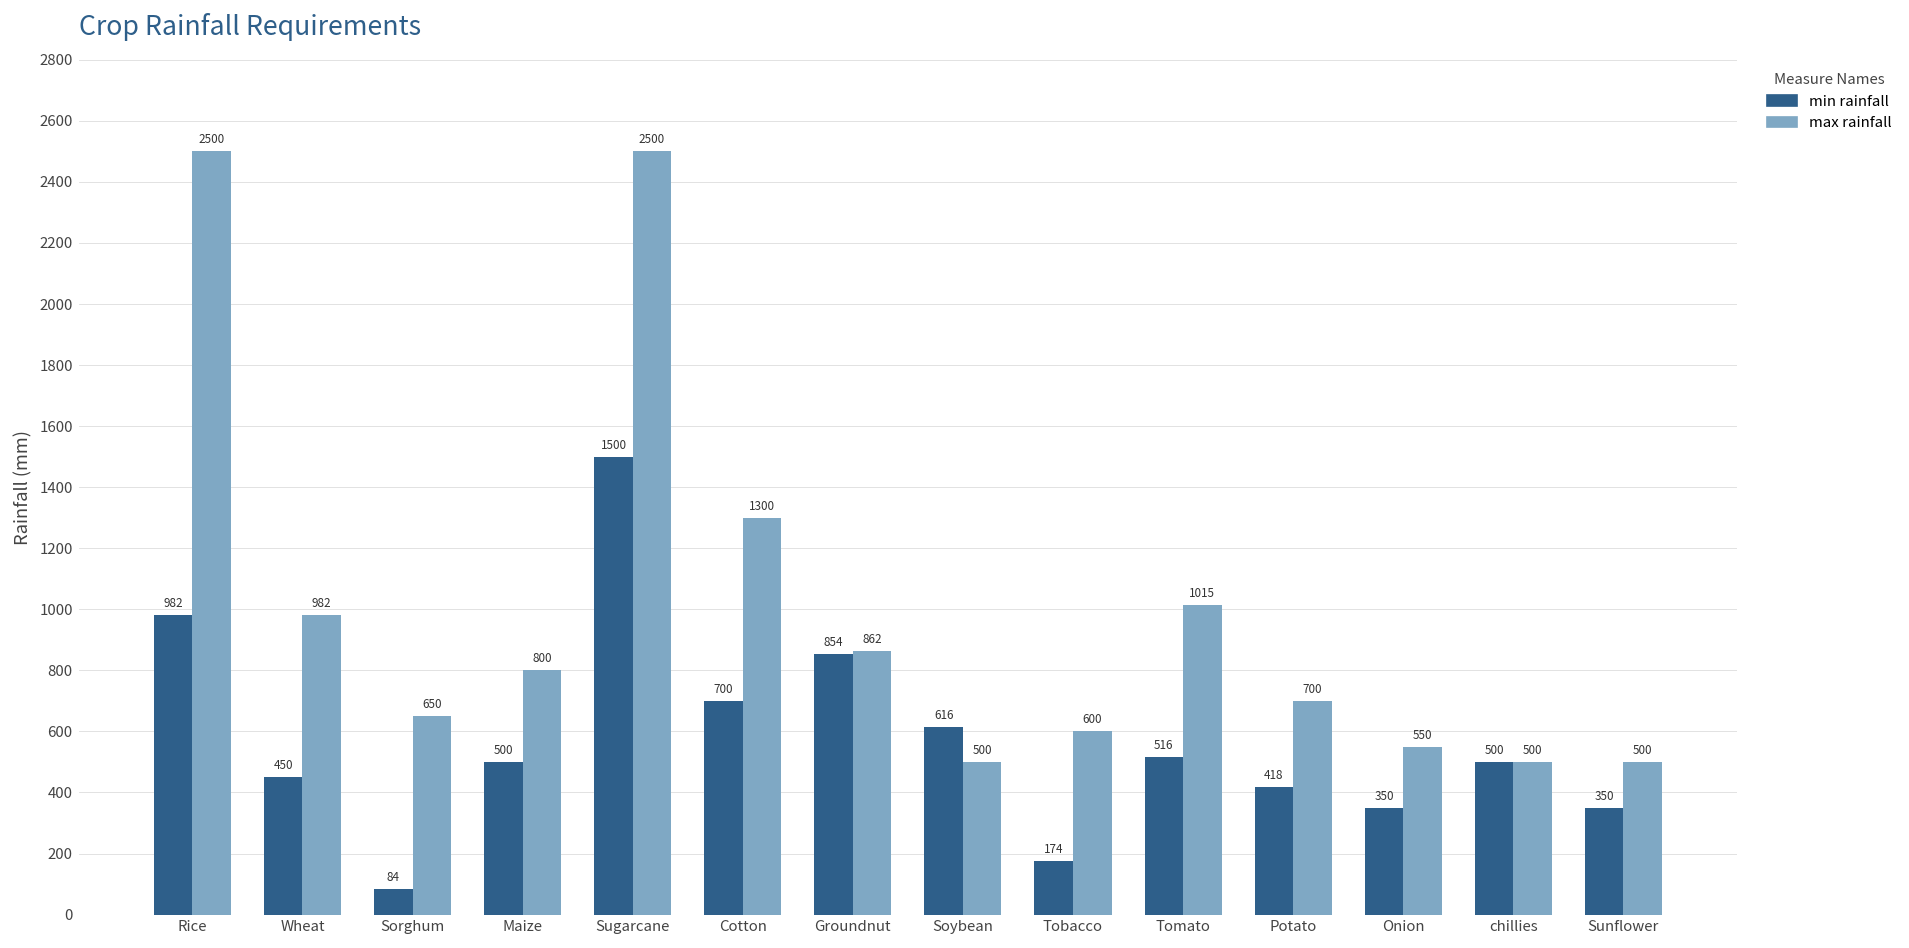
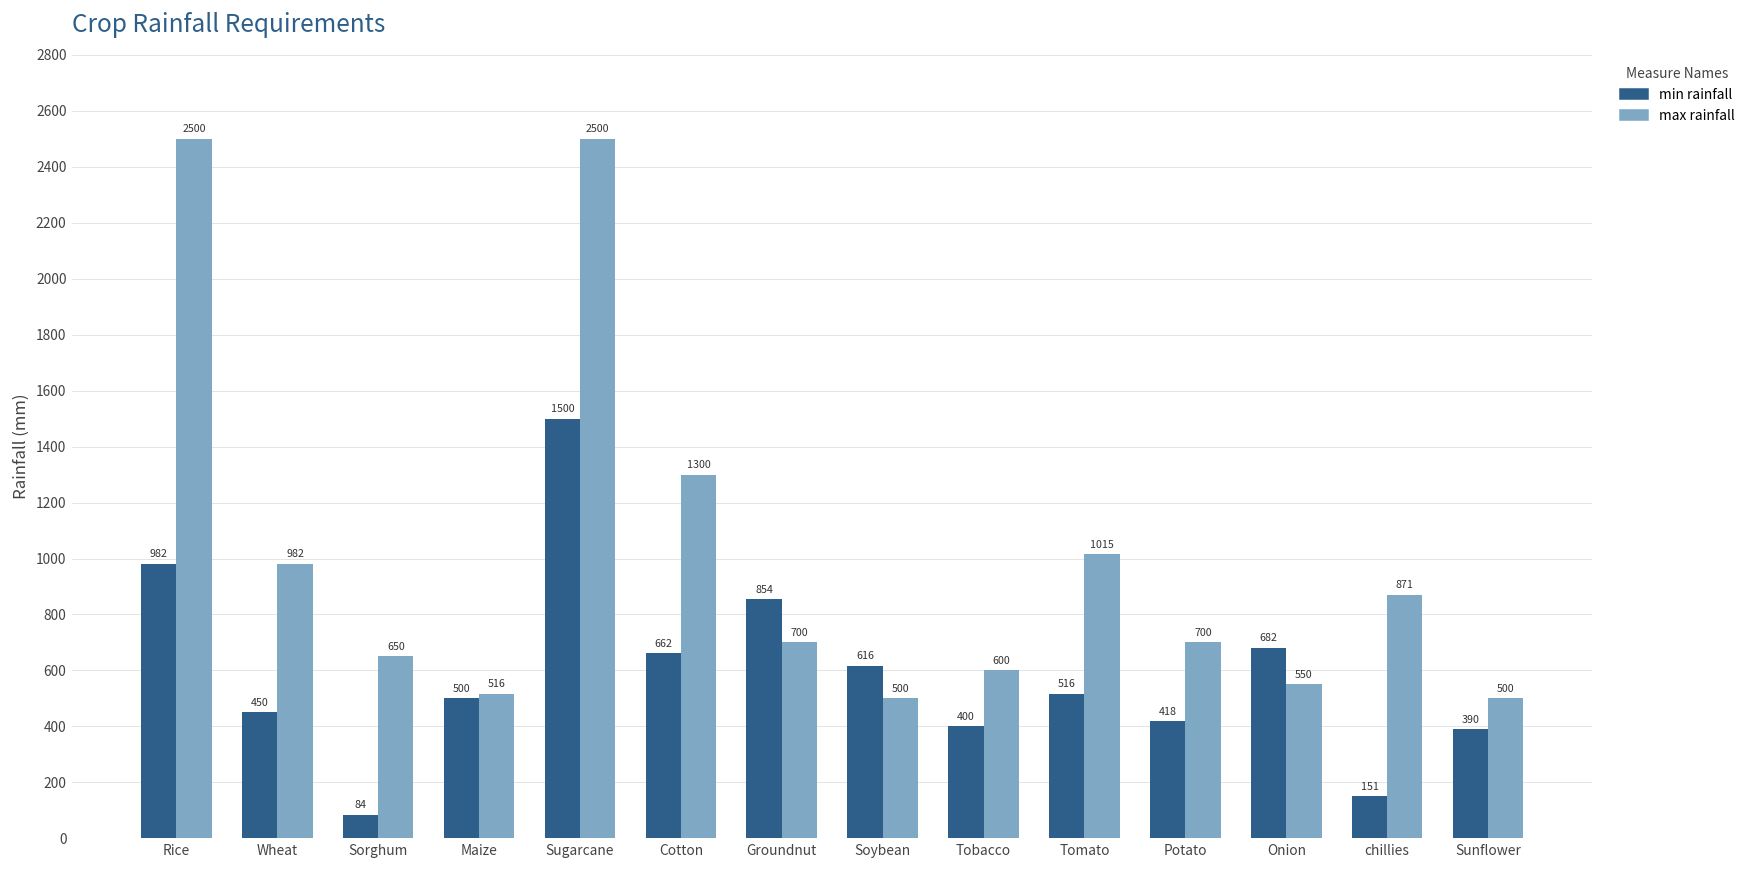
max rainfall, Maize: 800 -> 516
min rainfall, Cotton: 700 -> 662
max rainfall, Groundnut: 862 -> 700
min rainfall, Tobacco: 174 -> 400
min rainfall, Onion: 350 -> 682
min rainfall, chillies: 500 -> 151
max rainfall, chillies: 500 -> 871
min rainfall, Sunflower: 350 -> 390
